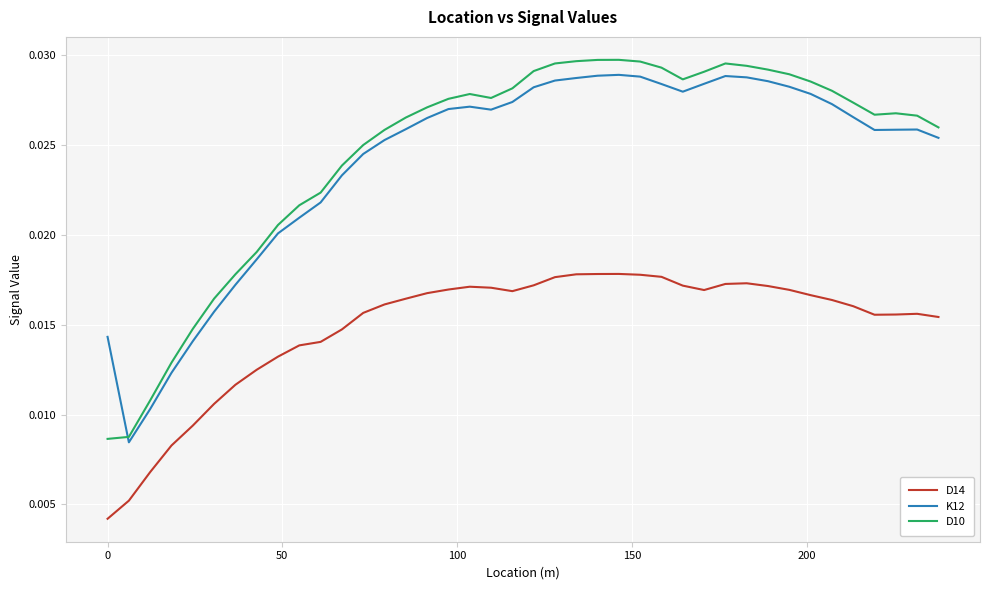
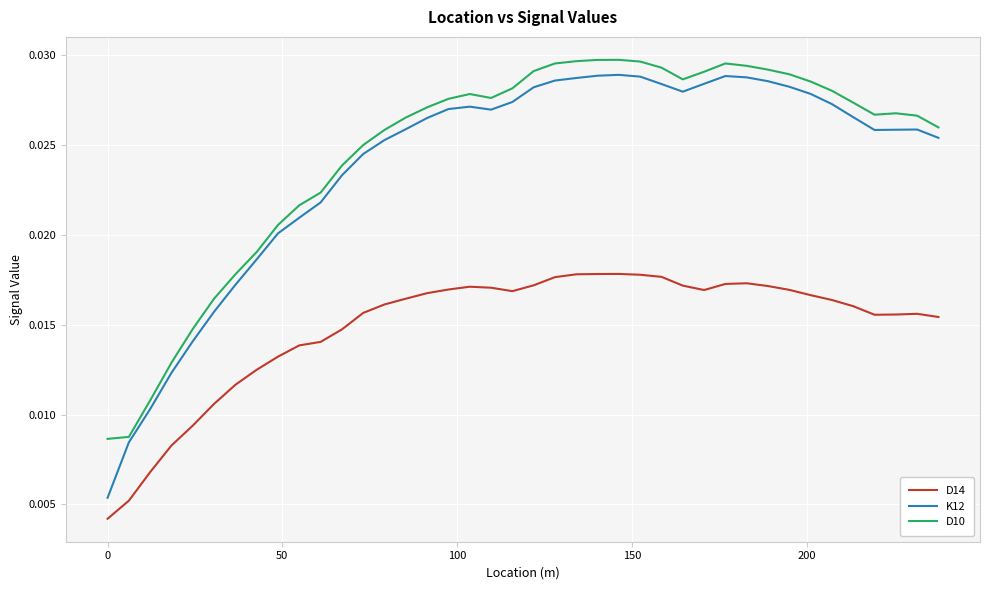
K12, 0: 0.0143 -> 0.0054
